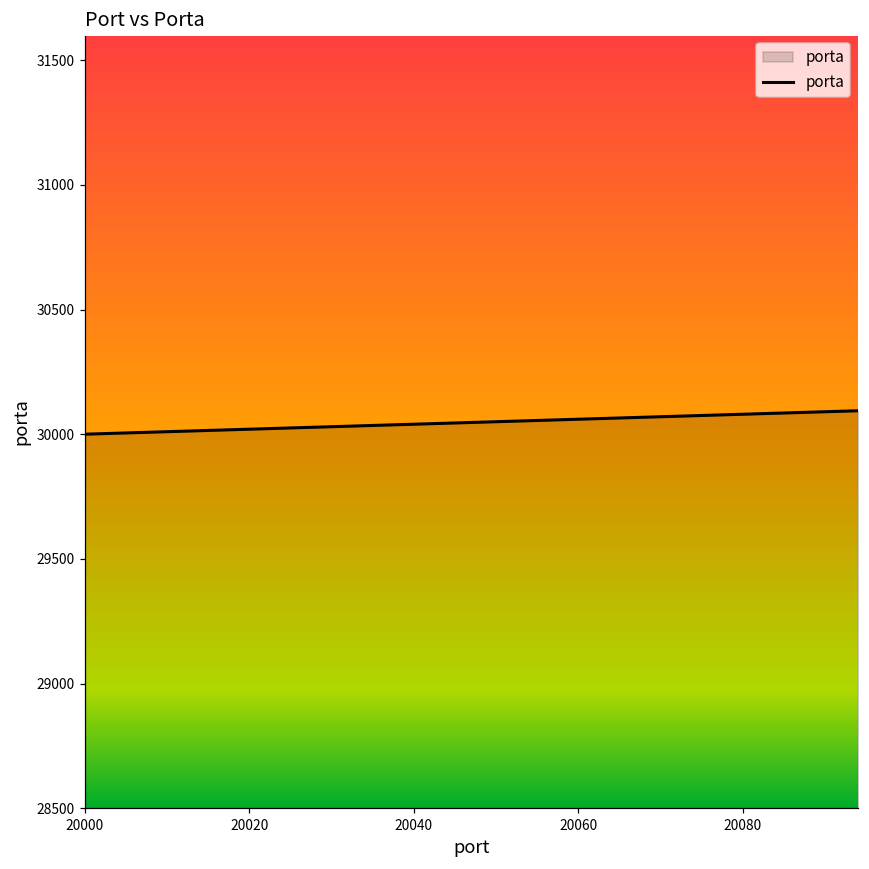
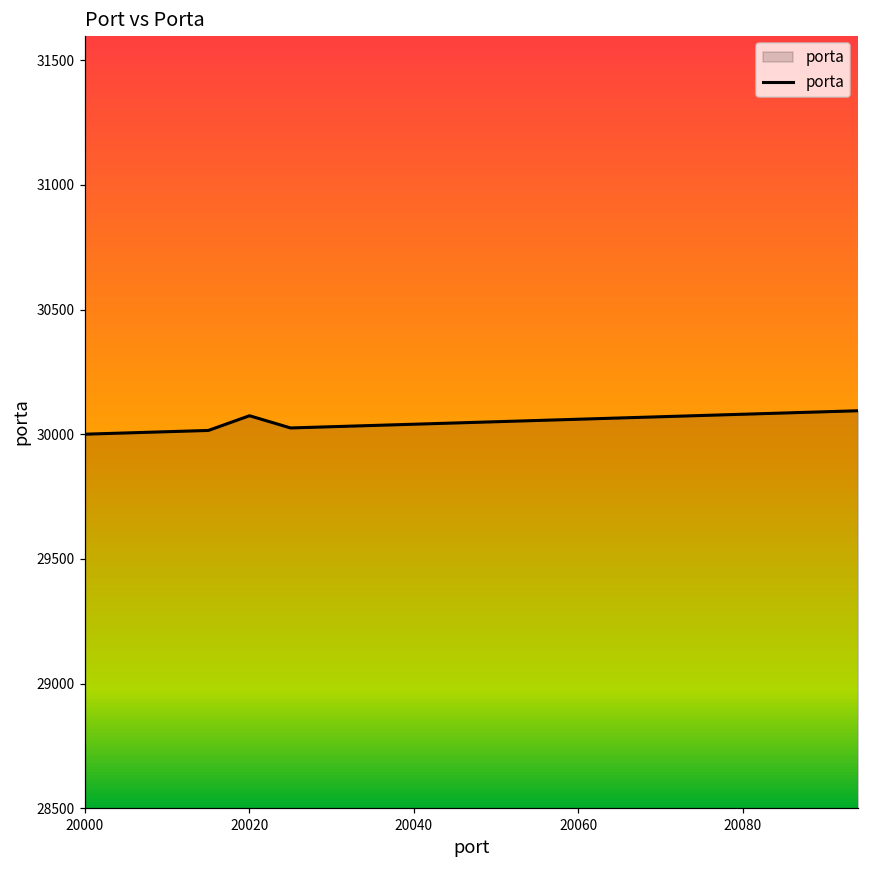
20020: 30020 -> 30070
